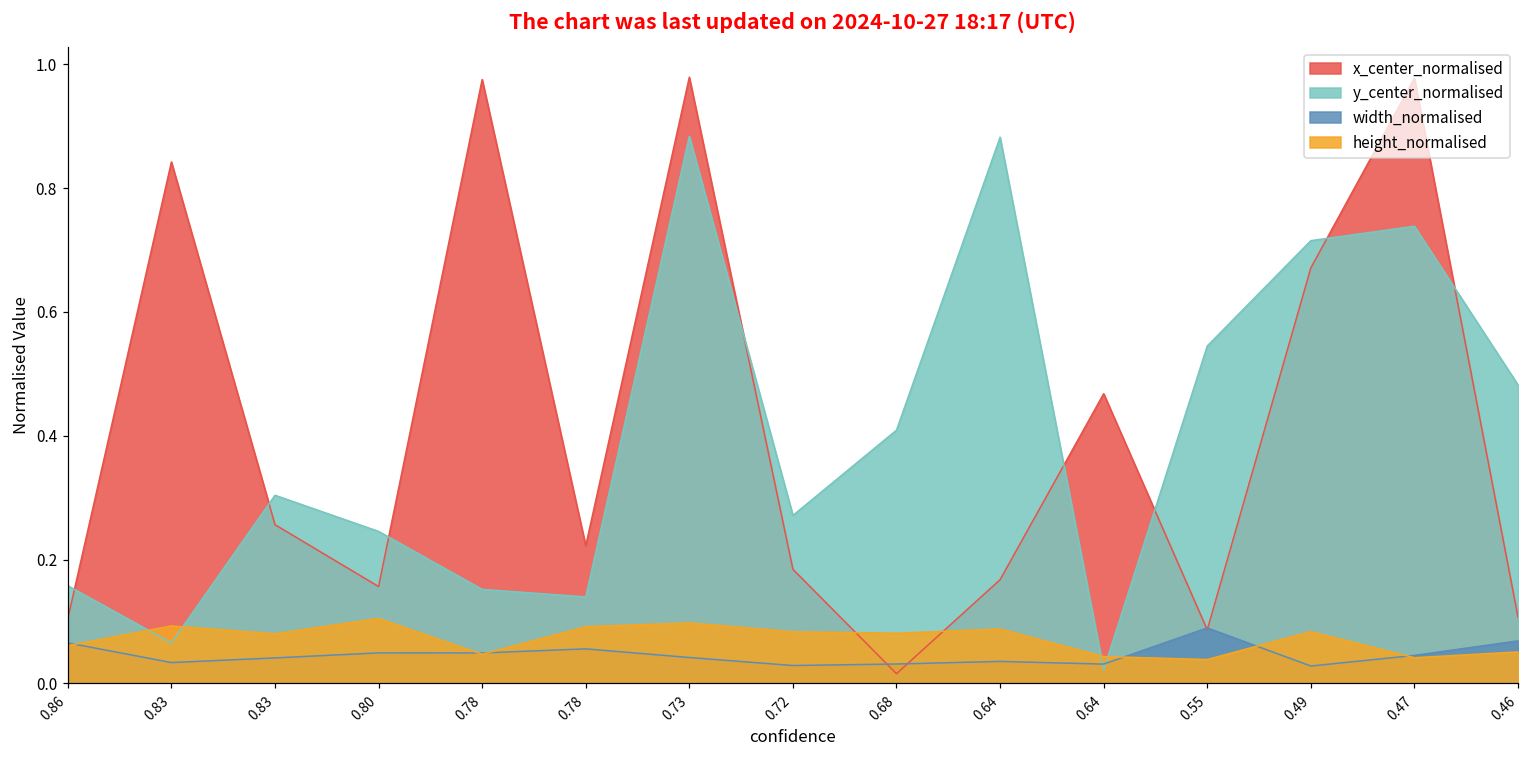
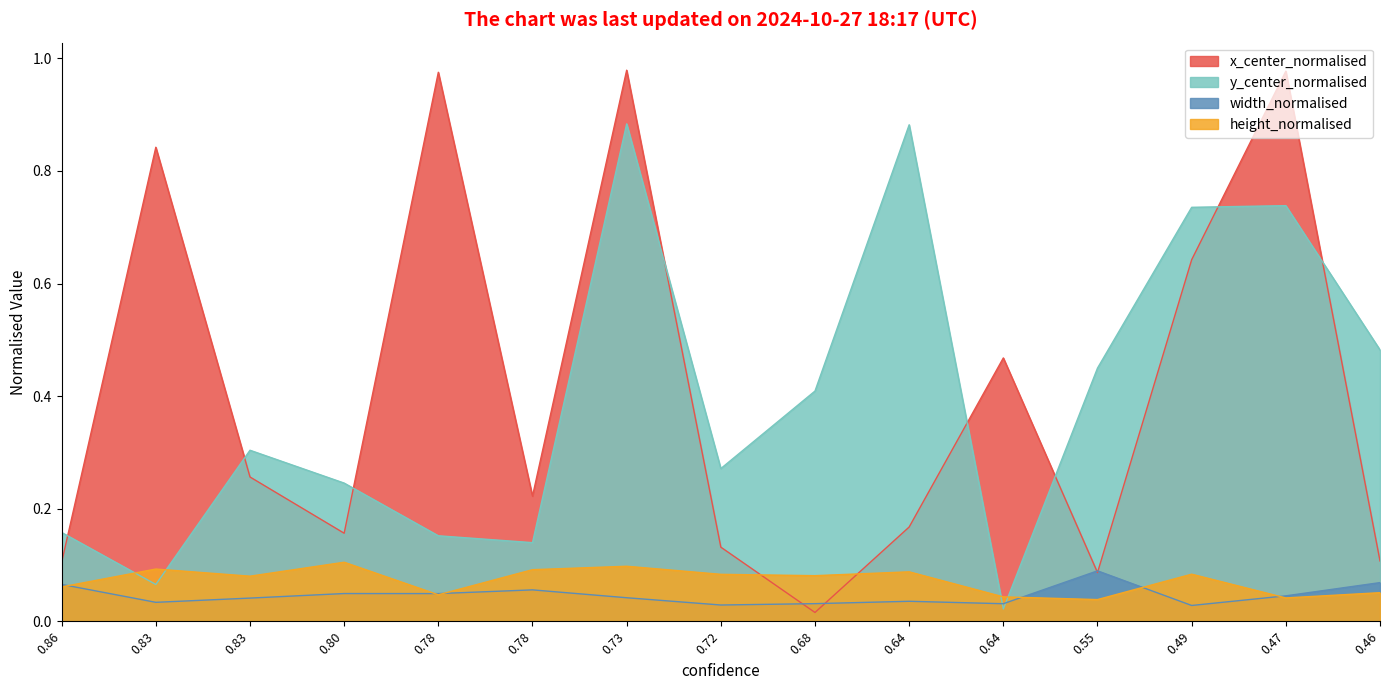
x_center_normalised, 0.72: 0.18 -> 0.13
y_center_normalised, 0.55: 0.54 -> 0.45
x_center_normalised, 0.49: 0.67 -> 0.64
y_center_normalised, 0.49: 0.72 -> 0.74
